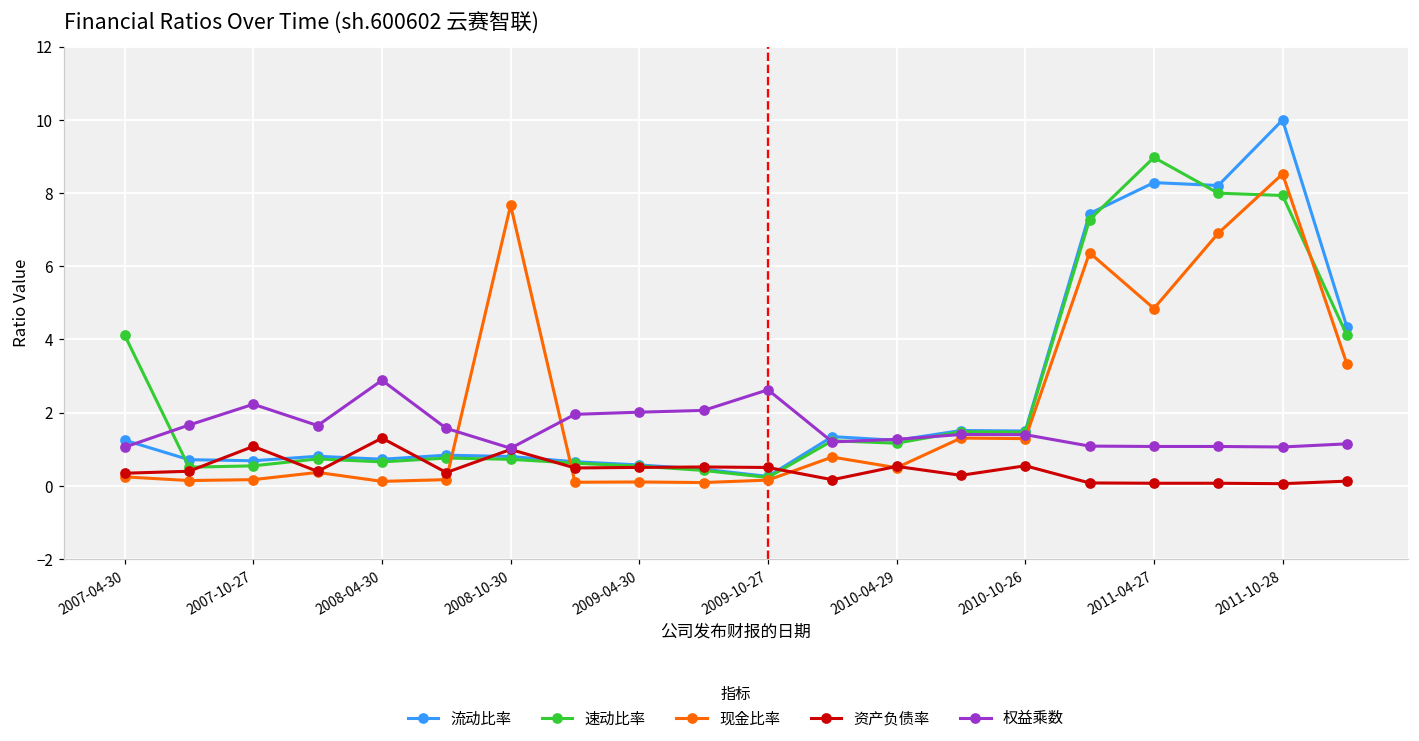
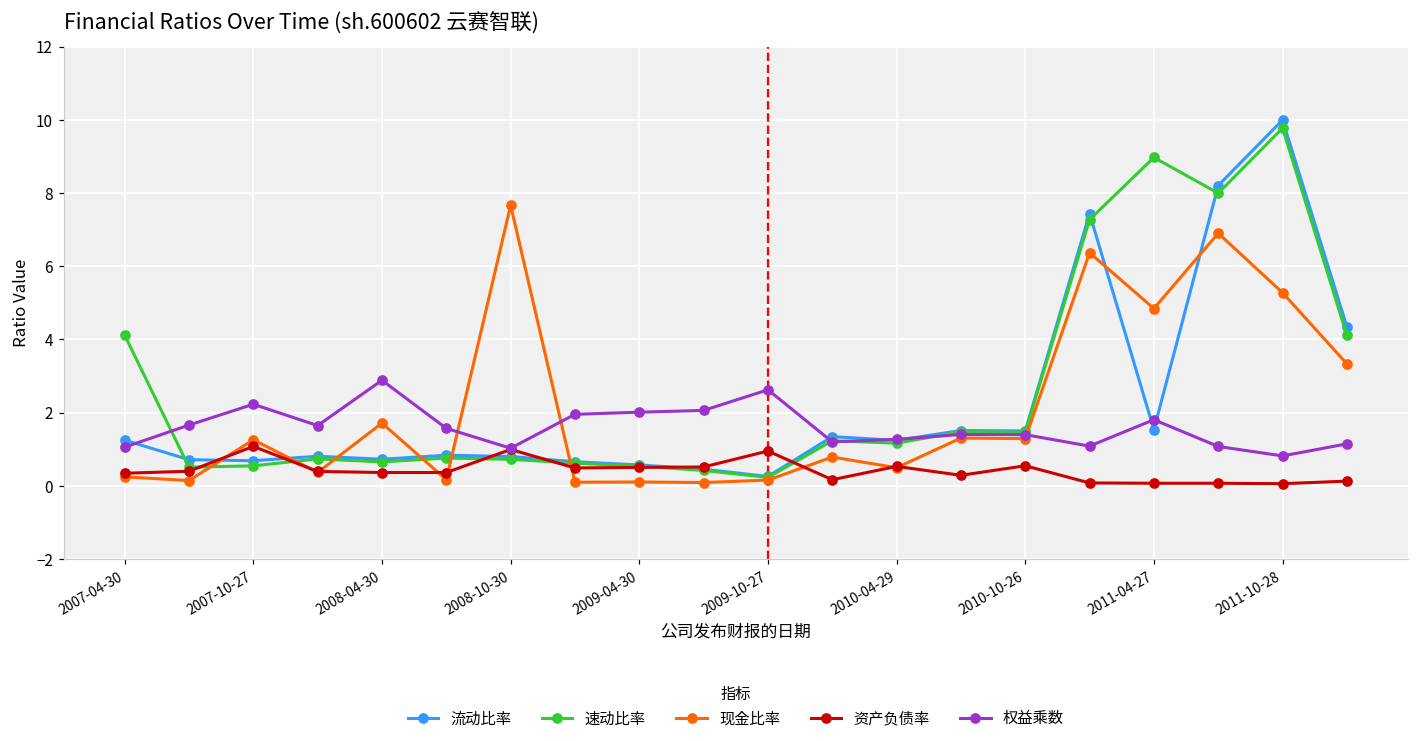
现金比率, 2007-10-27: 0.2 -> 1.3
现金比率, 2008-04-30: 0.1 -> 1.7
资产负债率, 2008-04-30: 1.3 -> 0.4
资产负债率, 2009-10-27: 0.5 -> 1.0
流动比率, 2011-04-27: 8.3 -> 1.5
权益乘数, 2011-04-27: 1.1 -> 1.8
速动比率, 2011-10-28: 7.9 -> 9.8
现金比率, 2011-10-28: 8.5 -> 5.3
权益乘数, 2011-10-28: 1.1 -> 0.8
